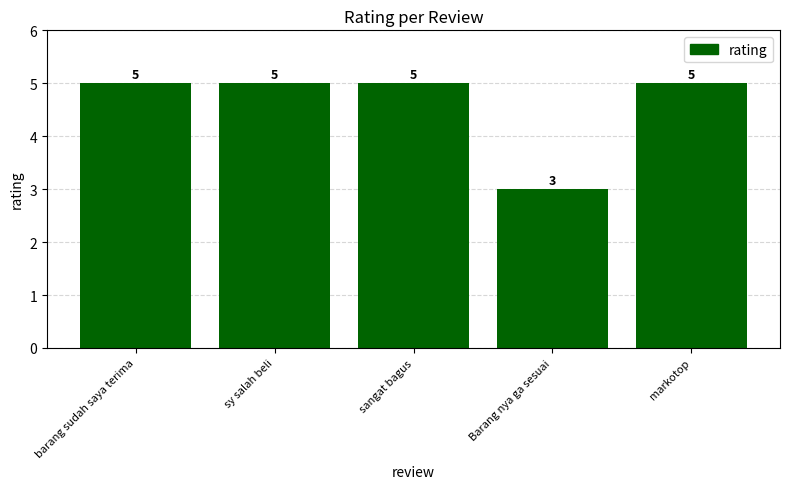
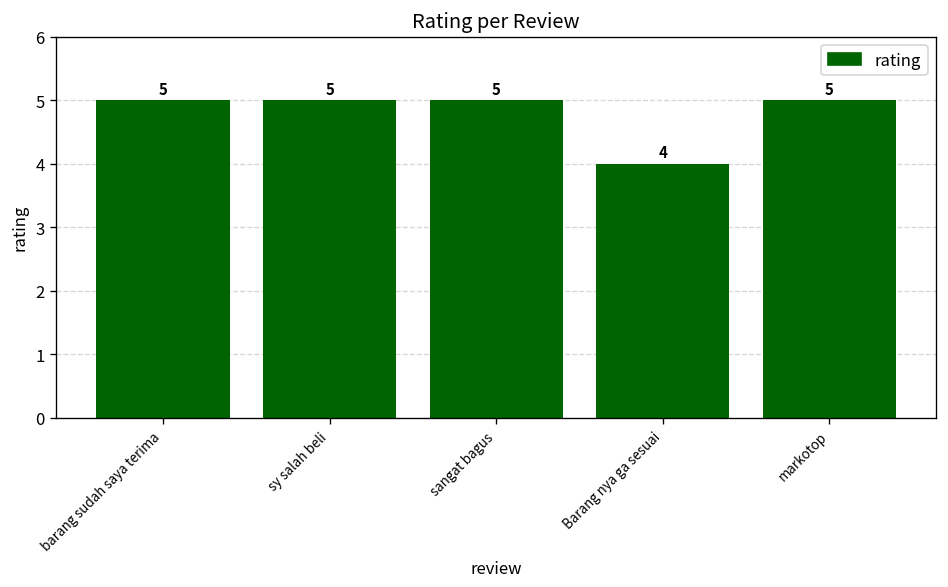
Barang nya ga sesuai: 3 -> 4
